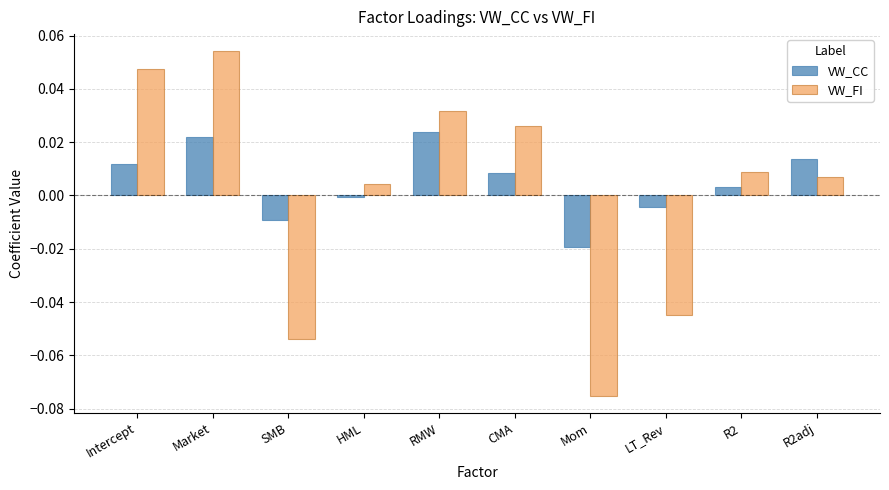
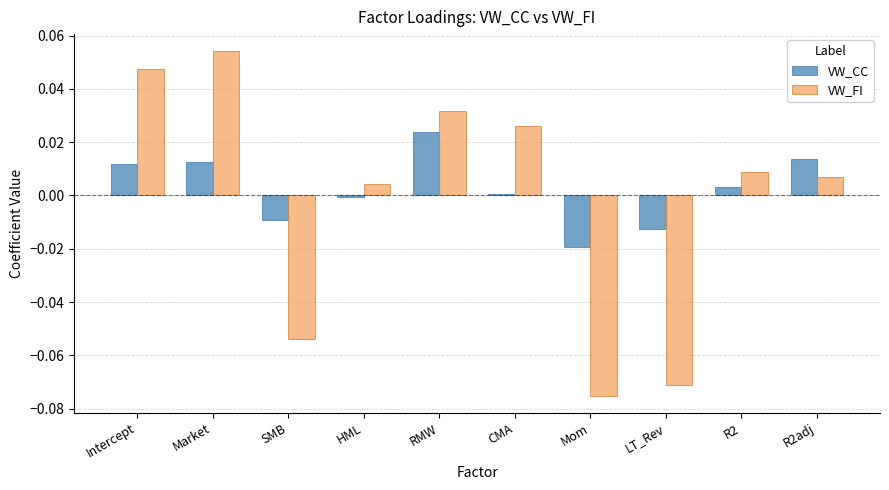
VW_CC, Market: 0.022 -> 0.013
VW_CC, CMA: 0.009 -> 0.001
VW_CC, LT_Rev: -0.004 -> -0.012
VW_FI, LT_Rev: -0.045 -> -0.071
